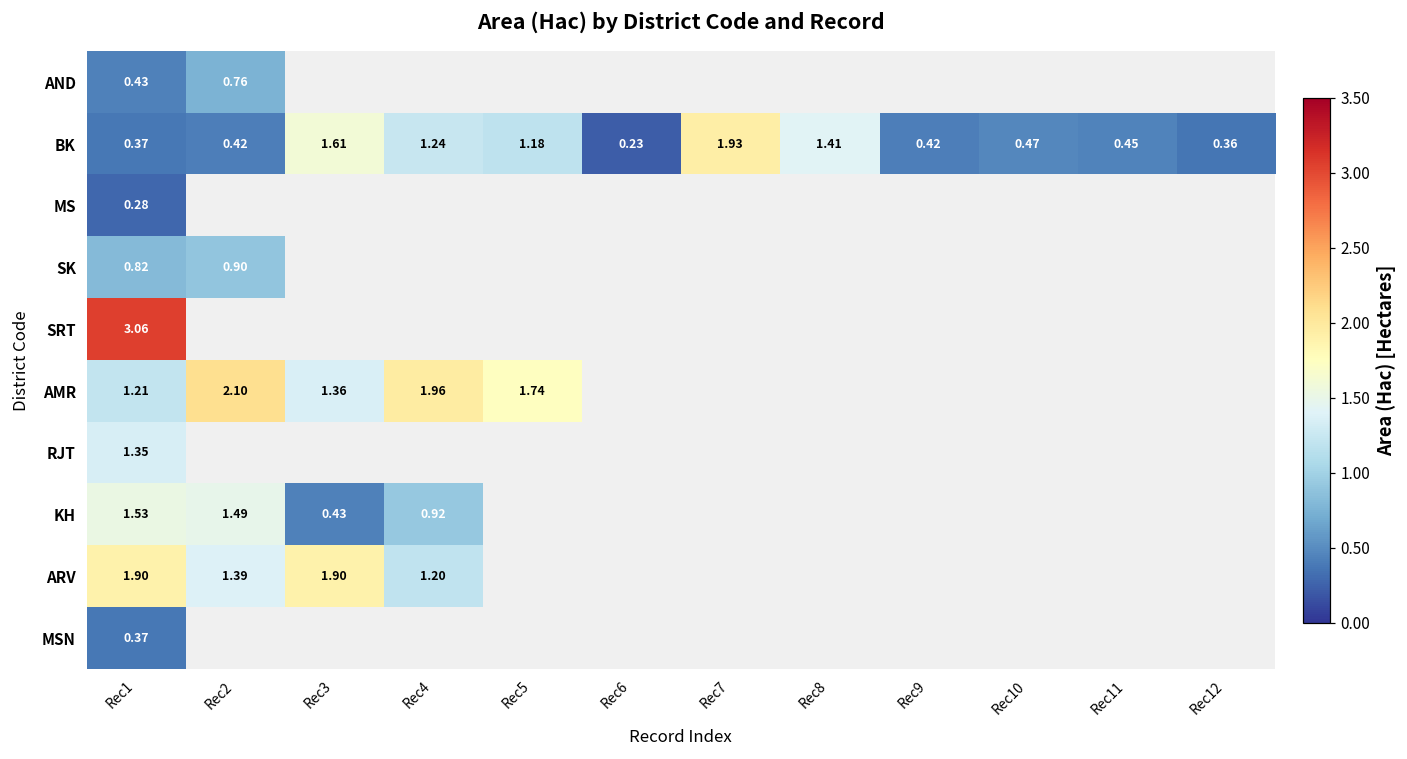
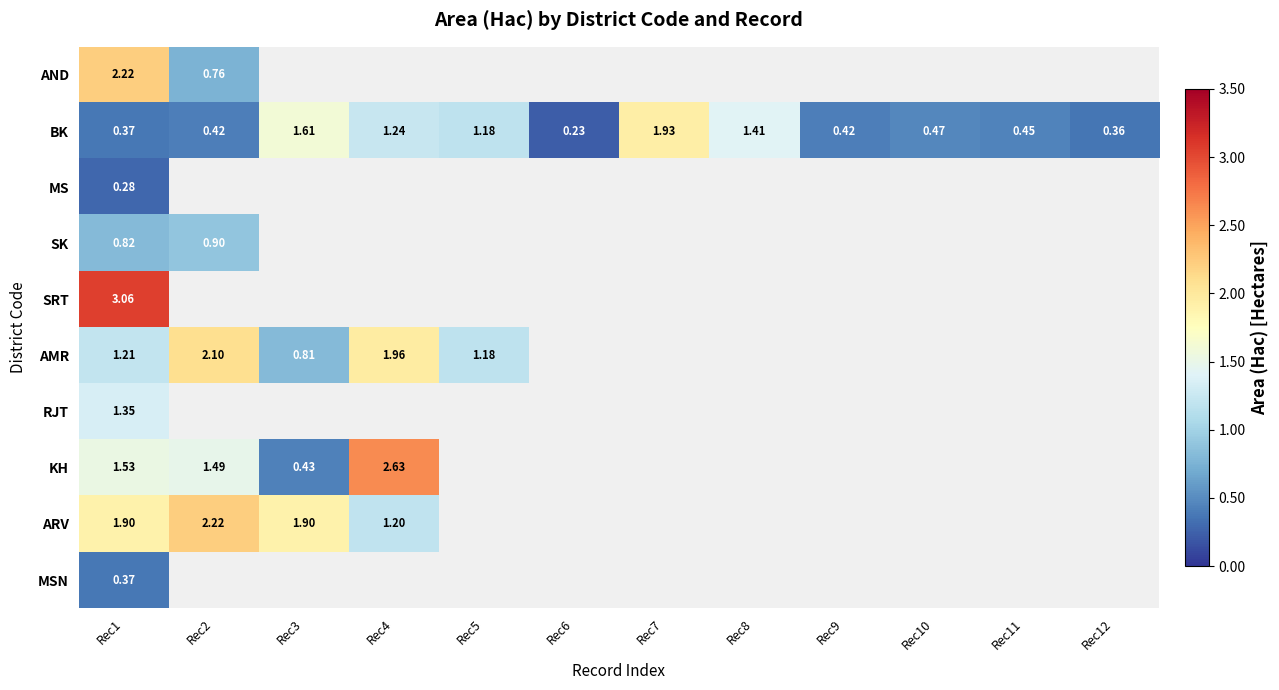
AND, Rec1: 0.43 -> 2.22
AMR, Rec3: 1.36 -> 0.81
AMR, Rec5: 1.74 -> 1.18
KH, Rec4: 0.92 -> 2.63
ARV, Rec2: 1.39 -> 2.22
